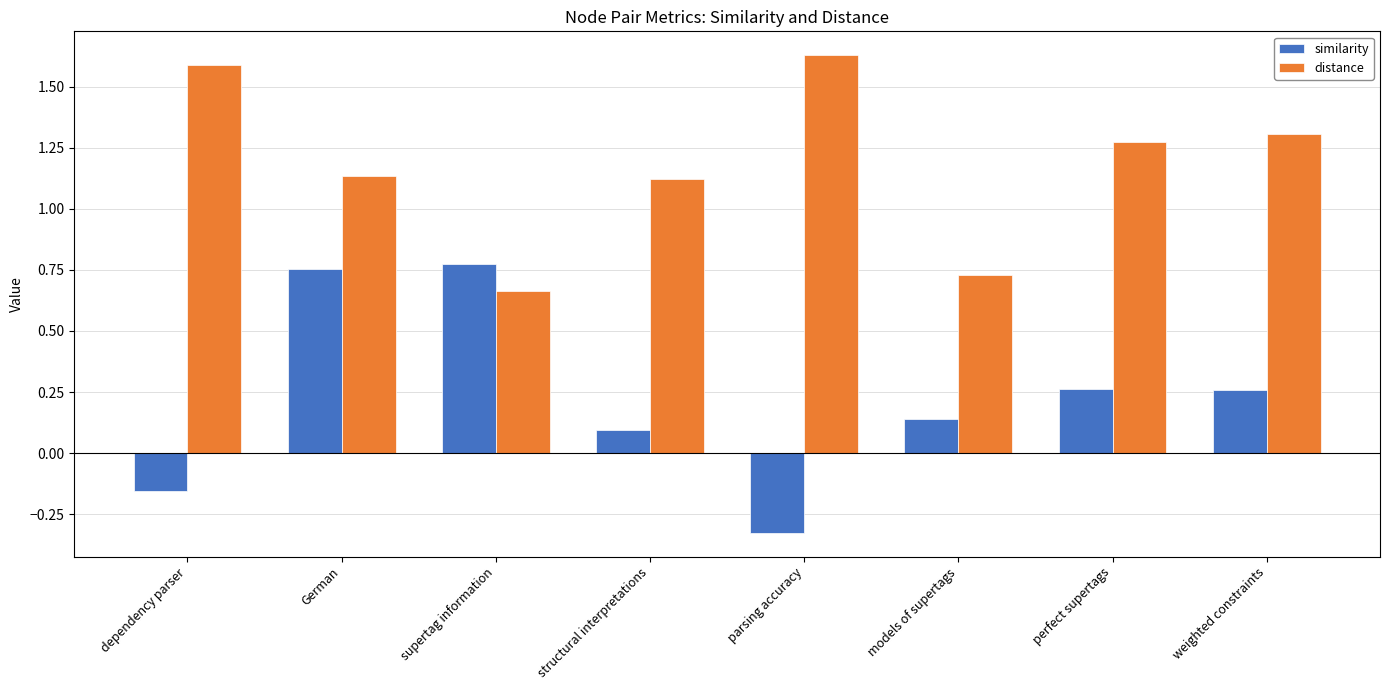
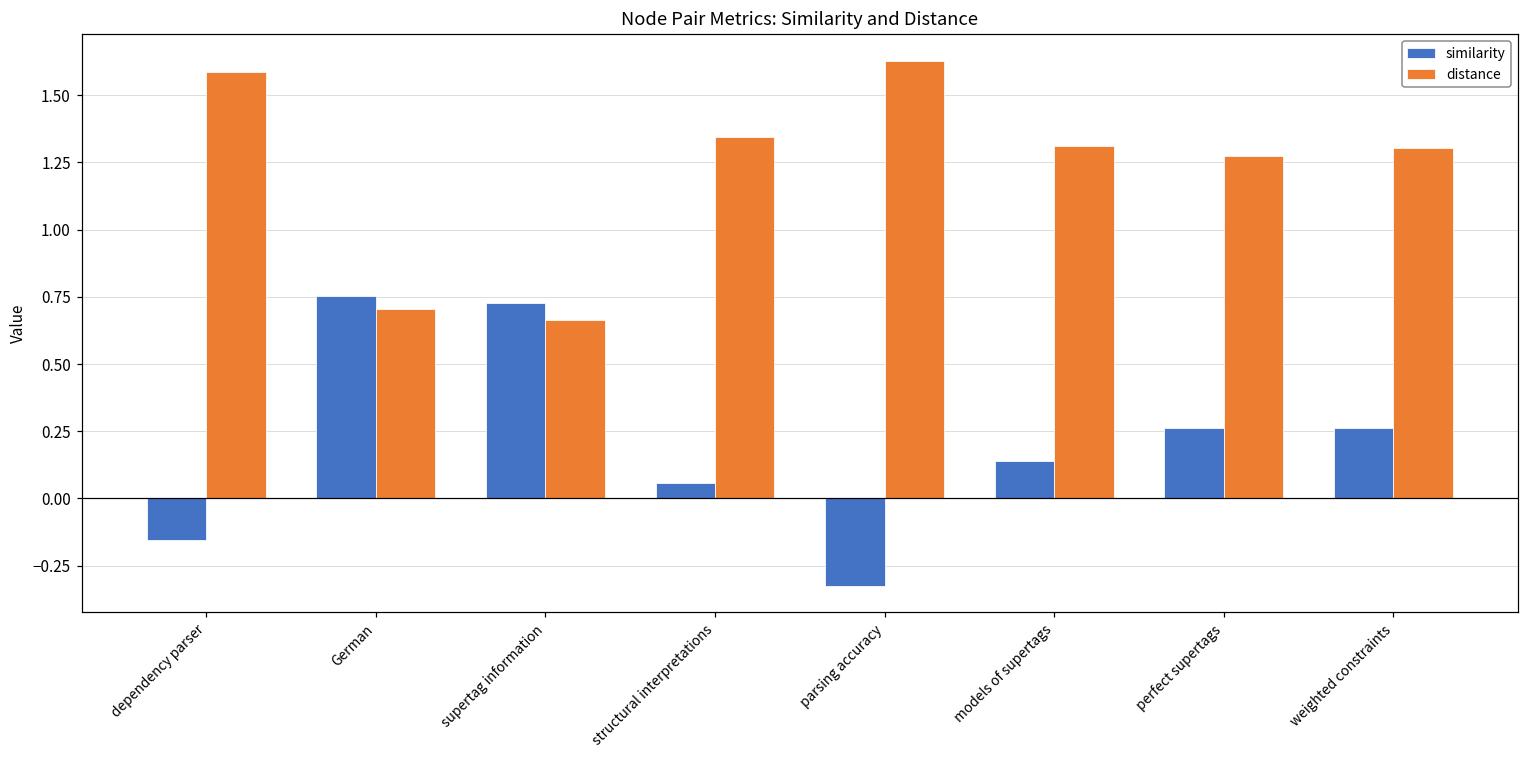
distance, German: 1.13 -> 0.70
similarity, supertag information: 0.77 -> 0.73
similarity, structural interpretations: 0.09 -> 0.06
distance, structural interpretations: 1.12 -> 1.35
distance, models of supertags: 0.73 -> 1.31
